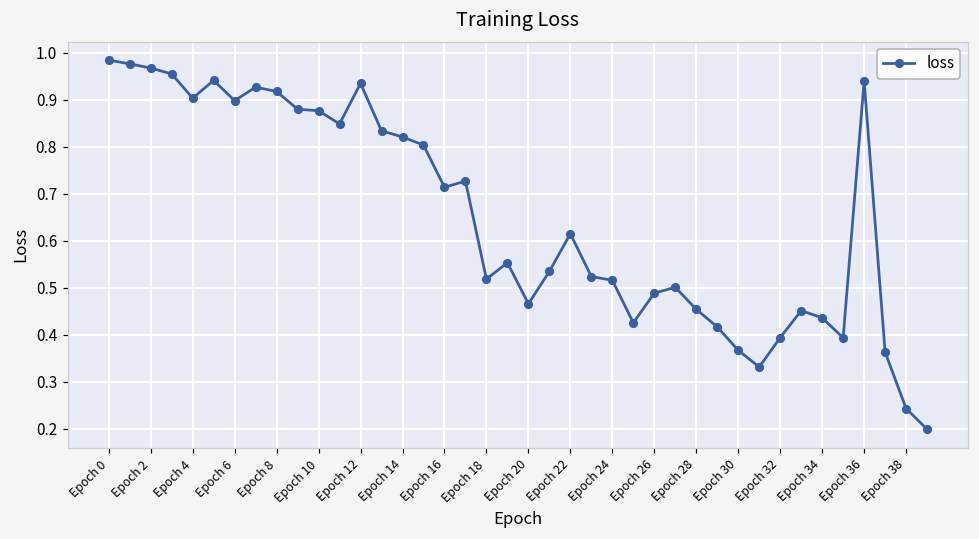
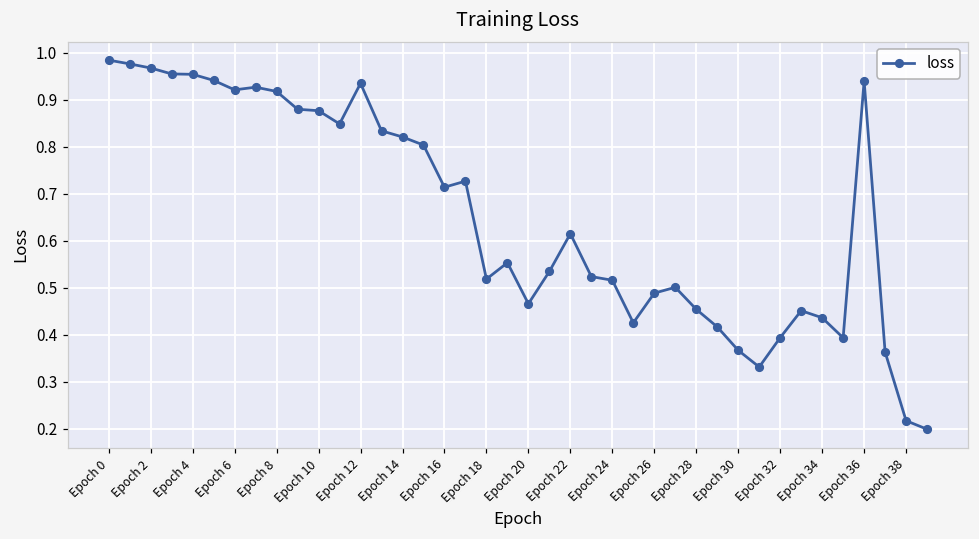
Epoch 4: 0.90 -> 0.95
Epoch 6: 0.90 -> 0.92
Epoch 38: 0.24 -> 0.22
